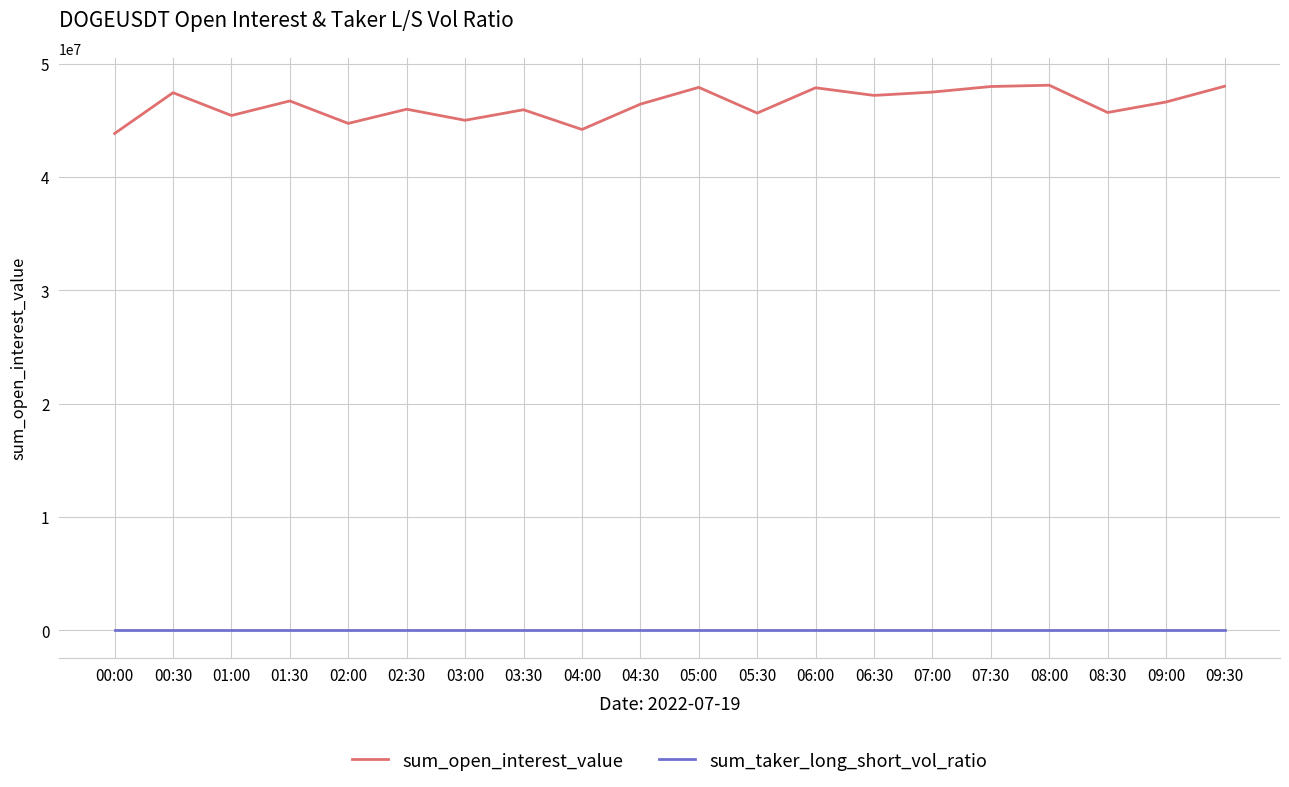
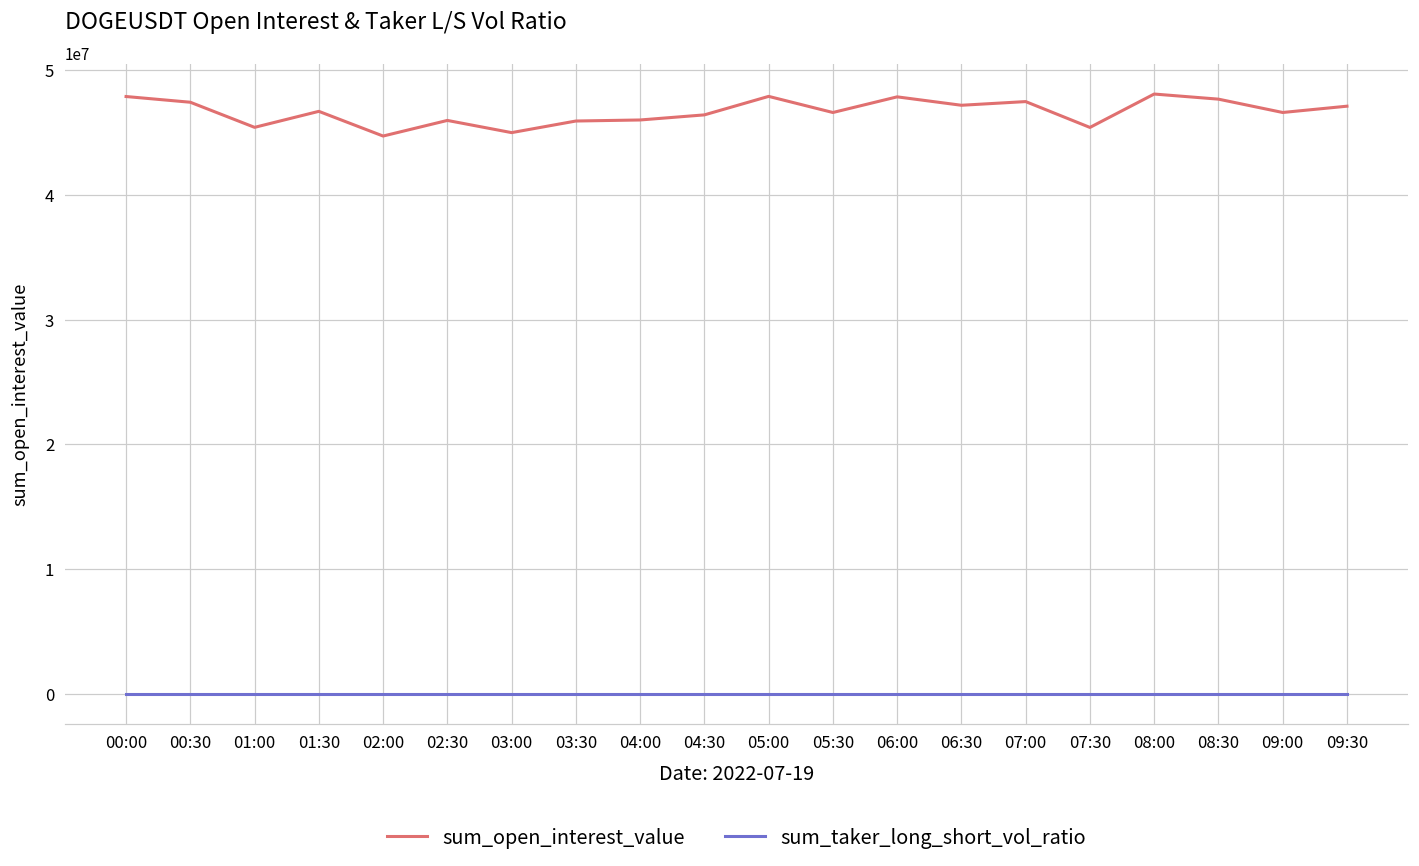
sum_open_interest_value, 00:00: 43800000 -> 47900000
sum_open_interest_value, 04:00: 44200000 -> 46000000
sum_open_interest_value, 05:30: 45600000 -> 46600000
sum_open_interest_value, 07:30: 48000000 -> 45400000
sum_open_interest_value, 08:30: 45700000 -> 47700000
sum_open_interest_value, 09:30: 48000000 -> 47100000
